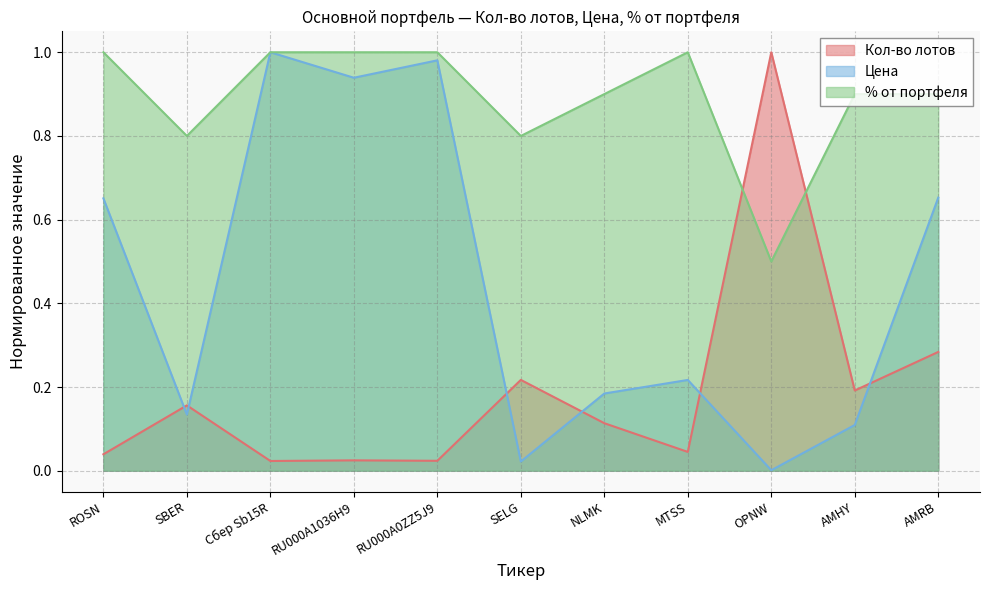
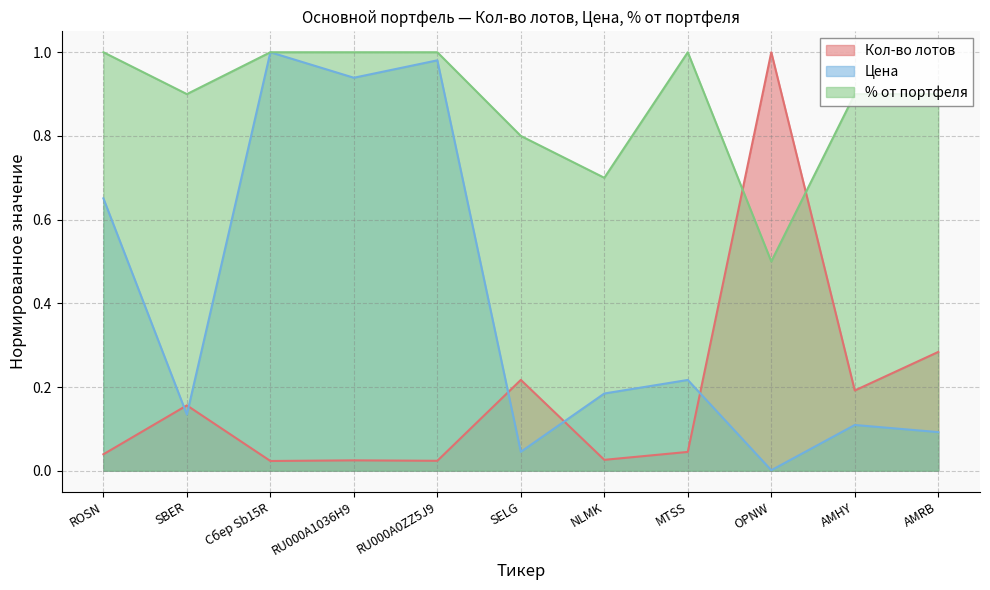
% от портфеля, SBER: 0.80 -> 0.90
Цена, SELG: 0.02 -> 0.05
Кол-во лотов, NLMK: 0.11 -> 0.03
% от портфеля, NLMK: 0.90 -> 0.70
Цена, AMRB: 0.65 -> 0.09
